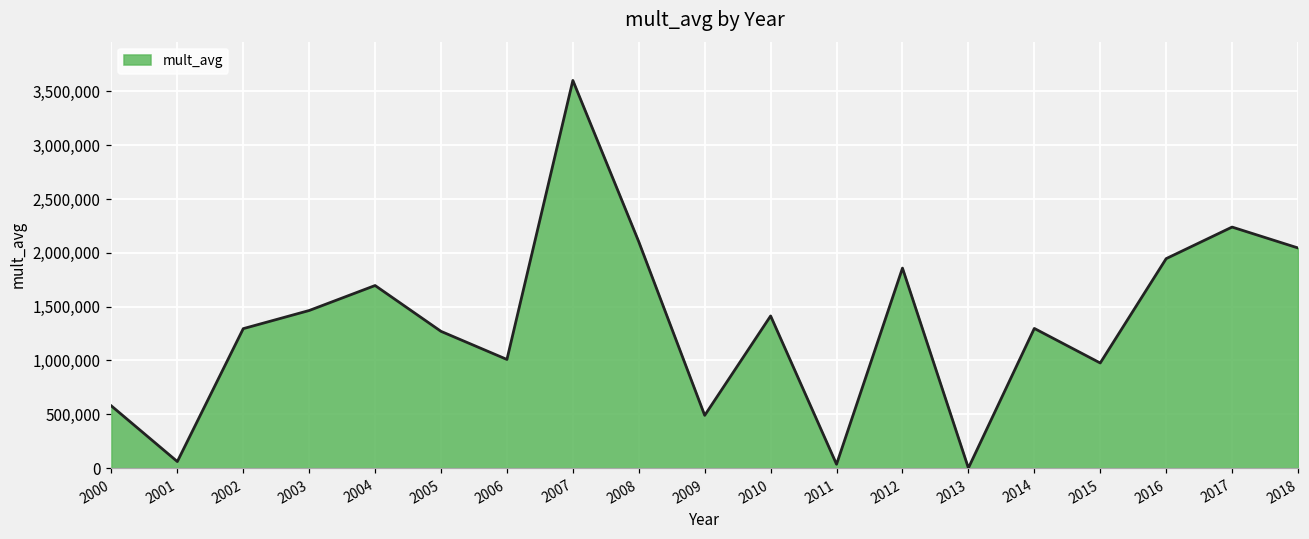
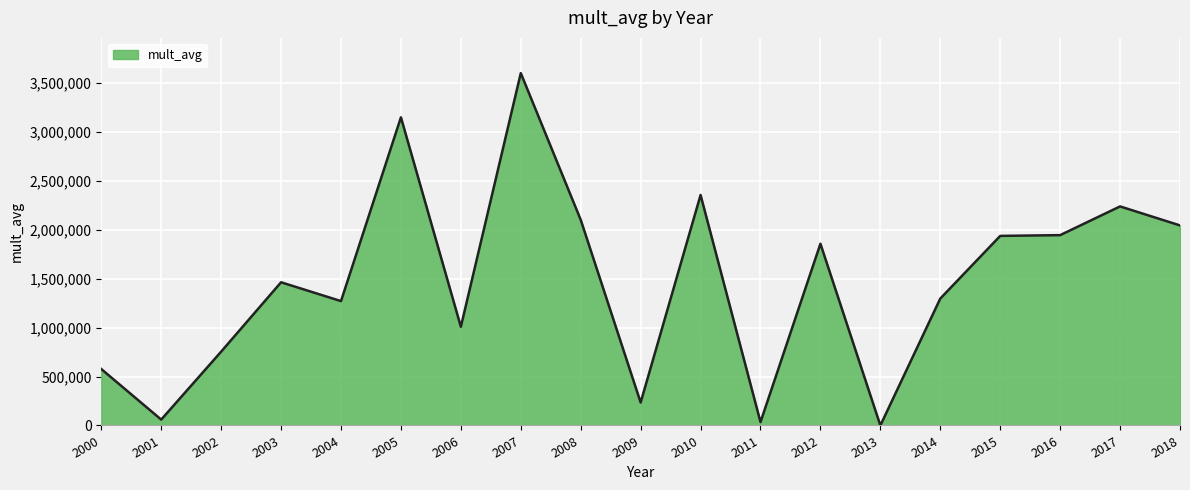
2002: 1,300,000 -> 800,000
2004: 1,700,000 -> 1,300,000
2005: 1,300,000 -> 3,200,000
2009: 500,000 -> 200,000
2010: 1,400,000 -> 2,400,000
2015: 1,000,000 -> 1,900,000
